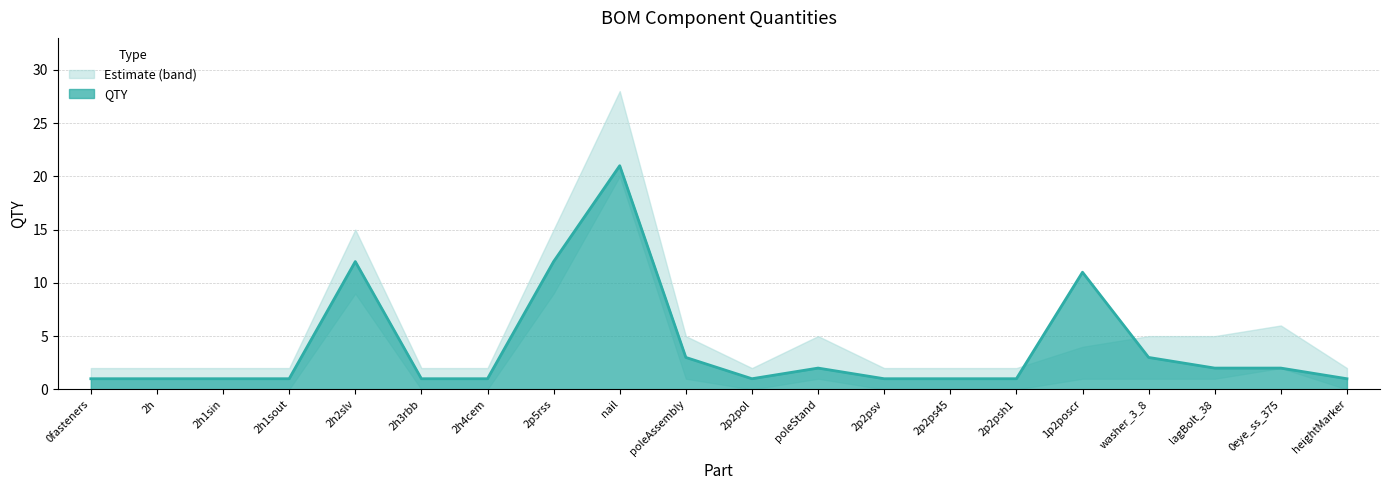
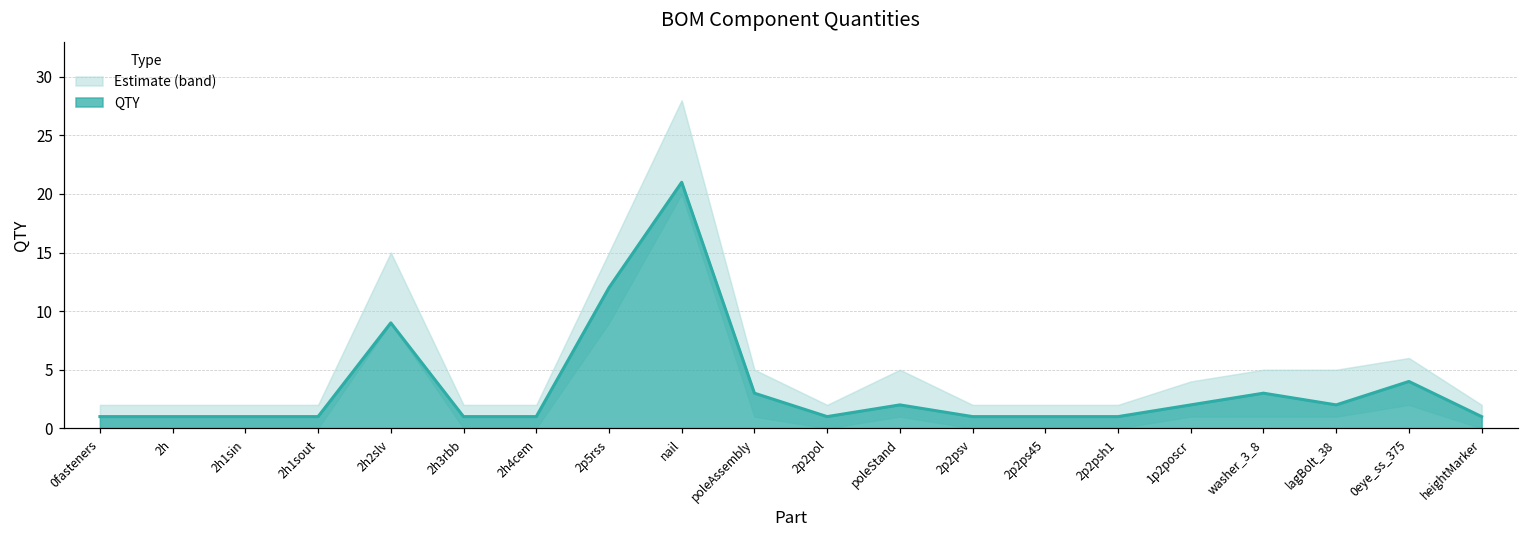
QTY, 2h2slv: 12 -> 9
QTY, 1p2poscr: 11 -> 2
QTY, 0eye_ss_375: 2 -> 4
